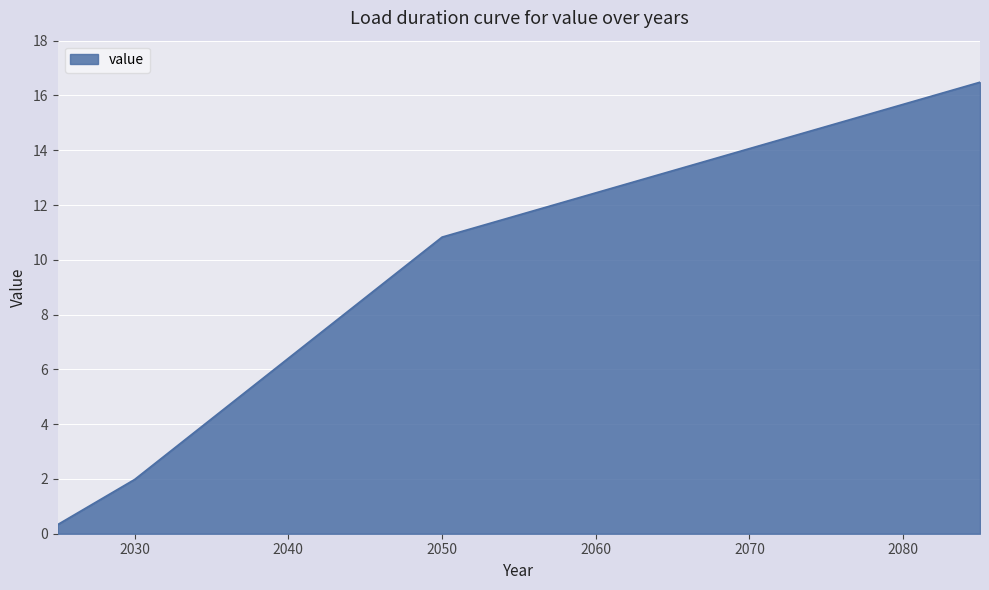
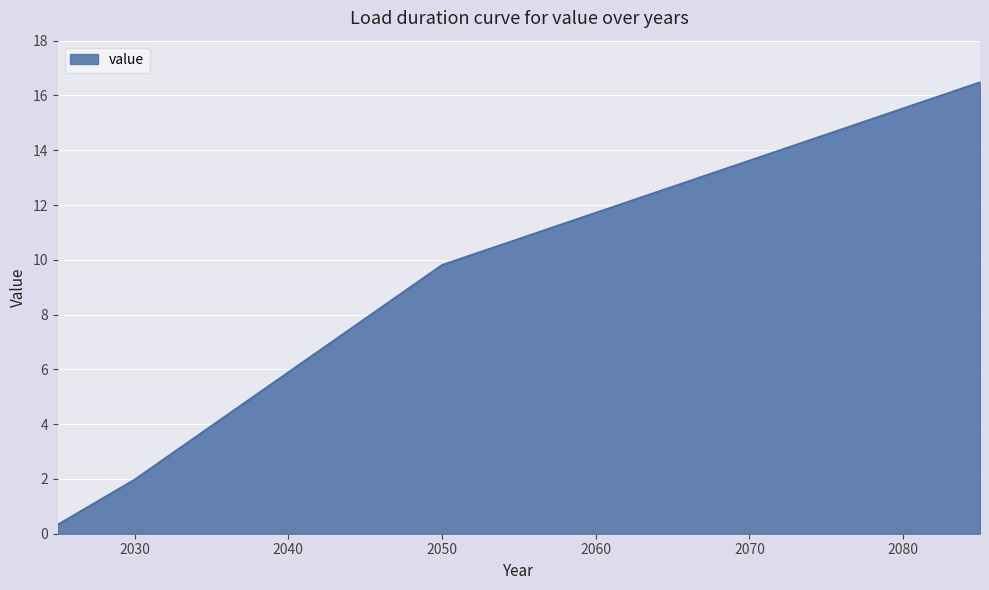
2050: 10.8 -> 9.8
